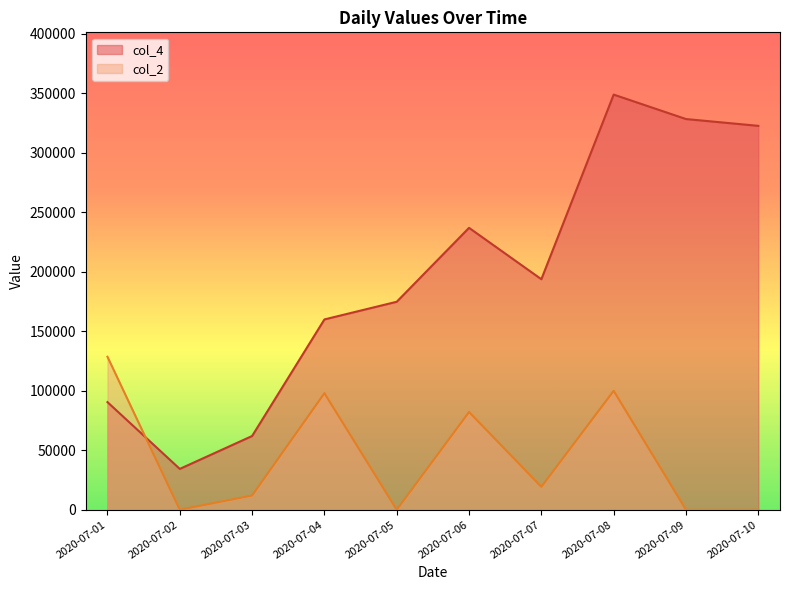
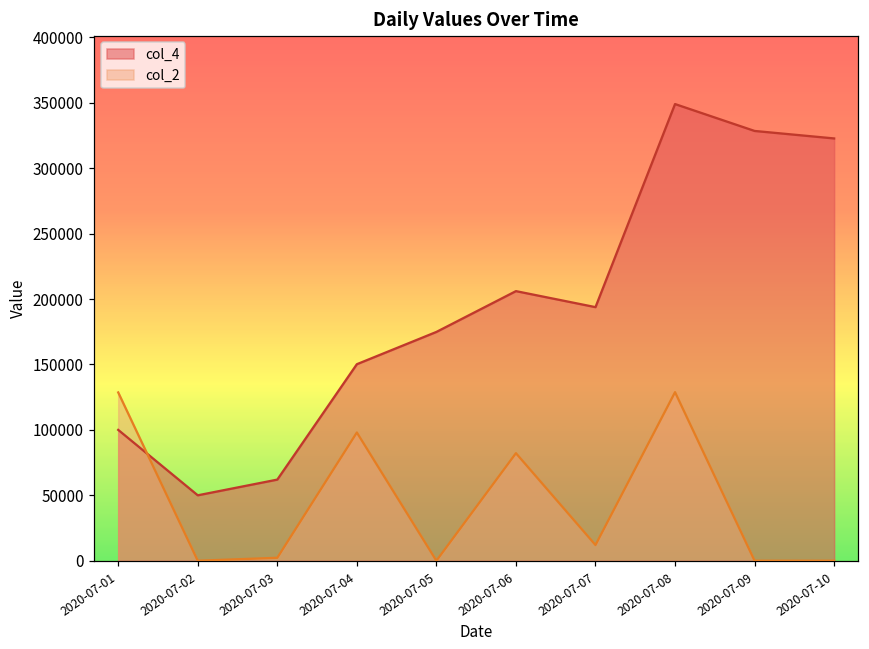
col_4, 2020-07-01: 90000 -> 100000
col_4, 2020-07-02: 34000 -> 50000
col_2, 2020-07-03: 12000 -> 2000
col_4, 2020-07-04: 160000 -> 150000
col_4, 2020-07-06: 237000 -> 206000
col_2, 2020-07-07: 19000 -> 12000
col_2, 2020-07-08: 100000 -> 129000
